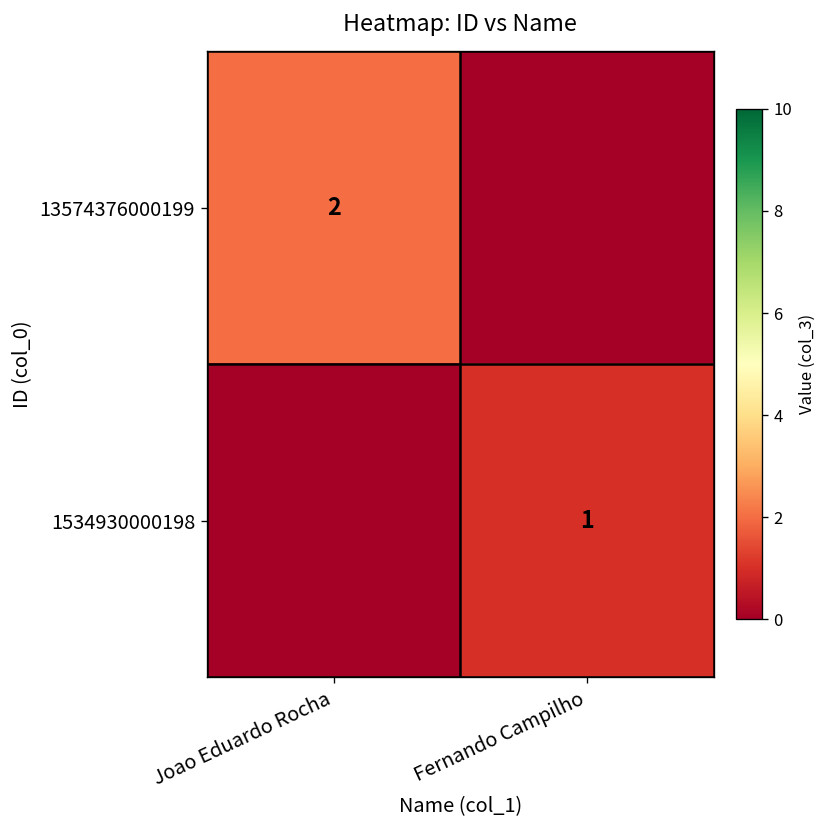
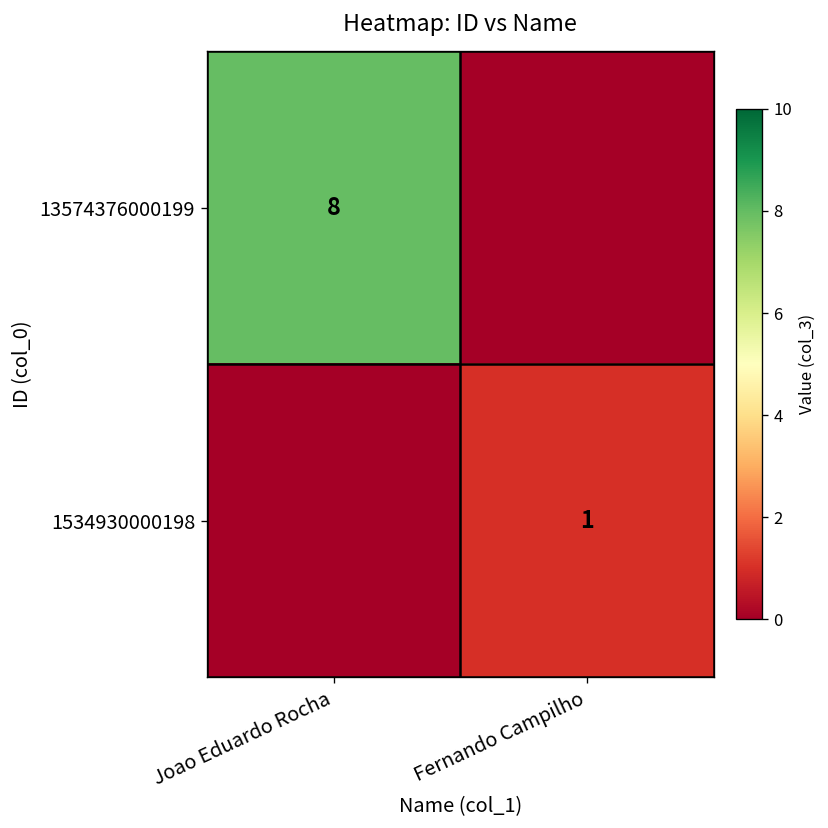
13574376000199, Joao Eduardo Rocha: 2 -> 8
